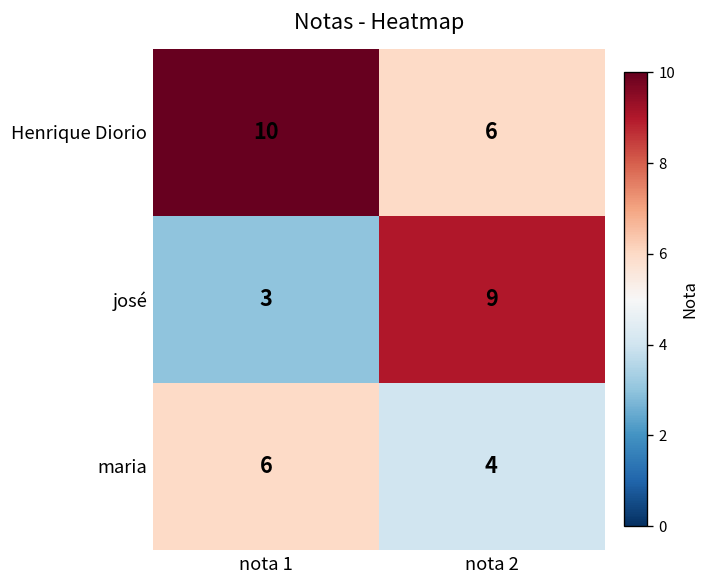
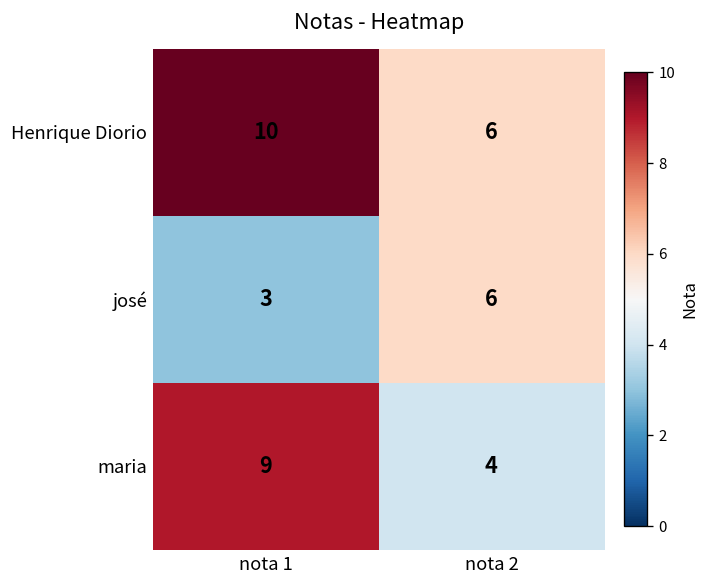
josé, nota 2: 9 -> 6
maria, nota 1: 6 -> 9
